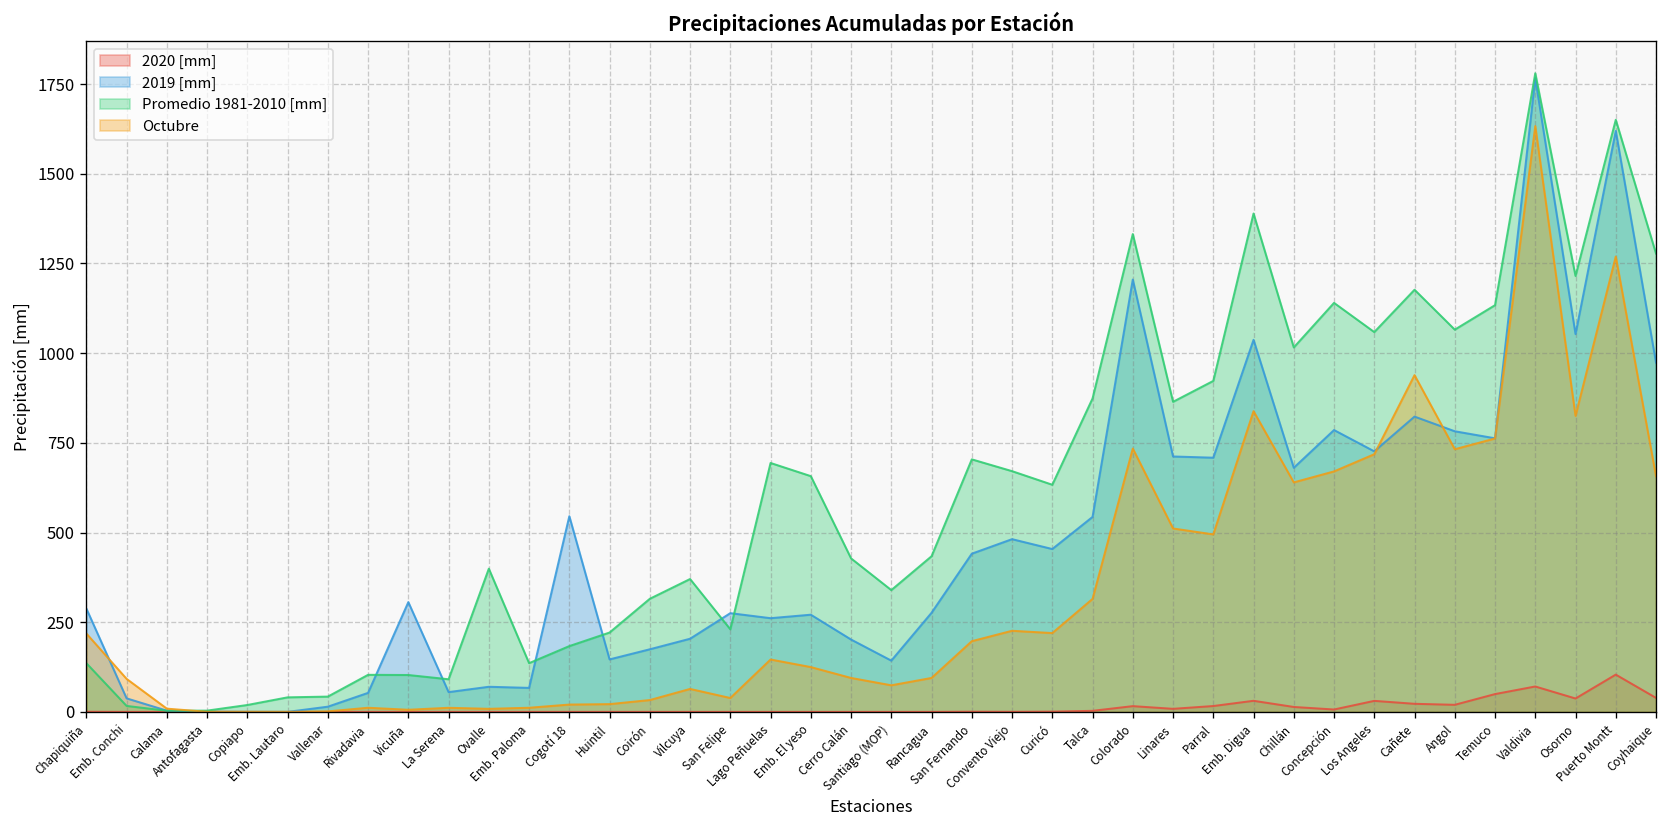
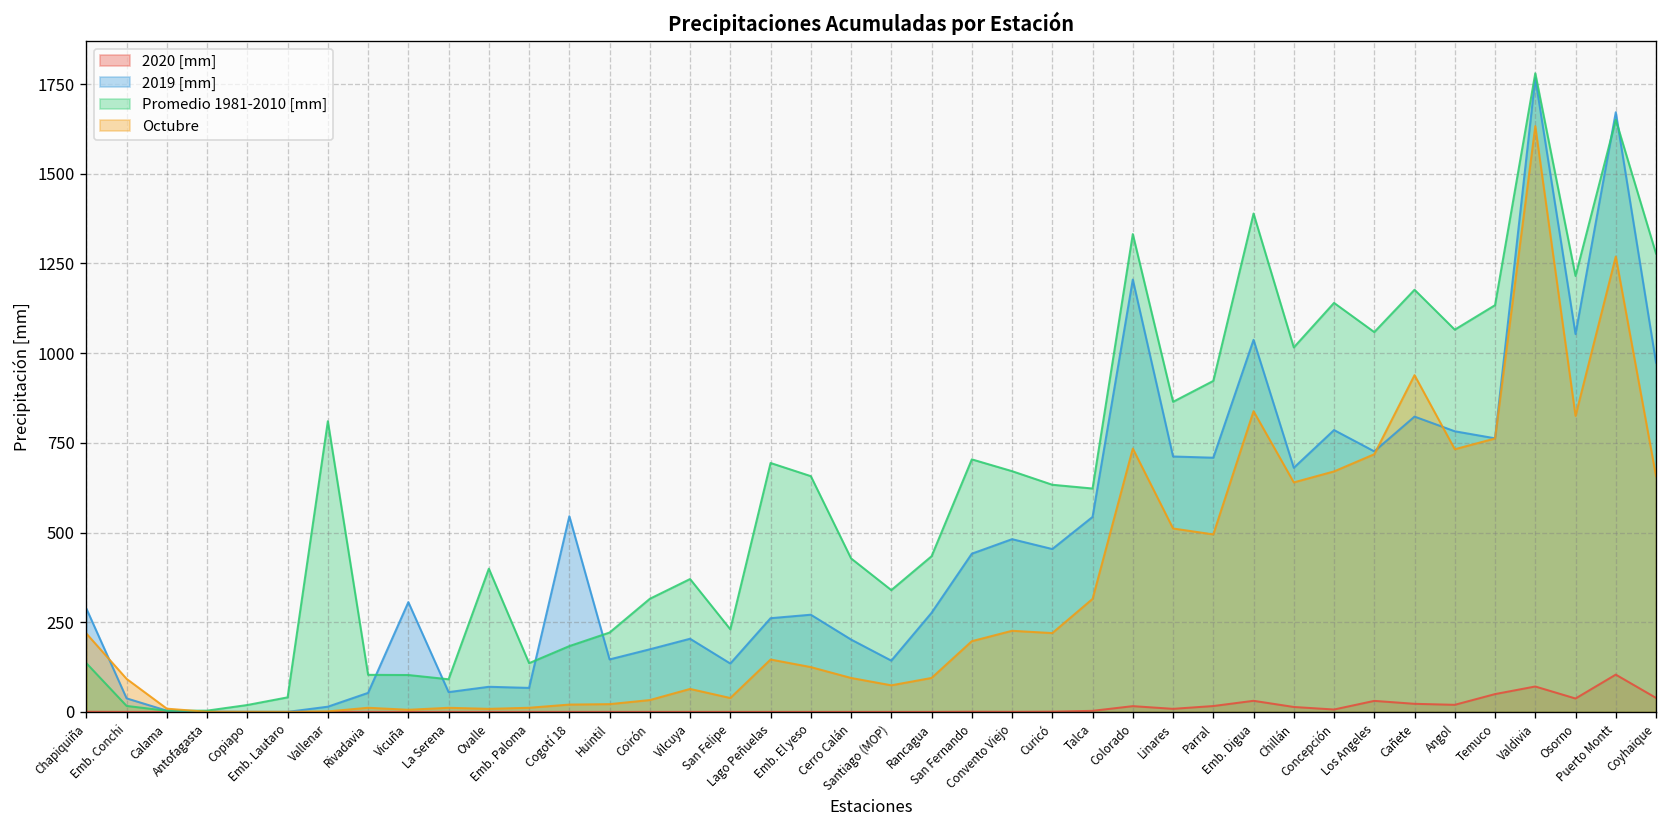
Promedio 1981-2010 [mm], Vallenar: 40 -> 810
2019 [mm], San Felipe: 280 -> 130
Promedio 1981-2010 [mm], Talca: 870 -> 620
2019 [mm], Puerto Montt: 1620 -> 1670
